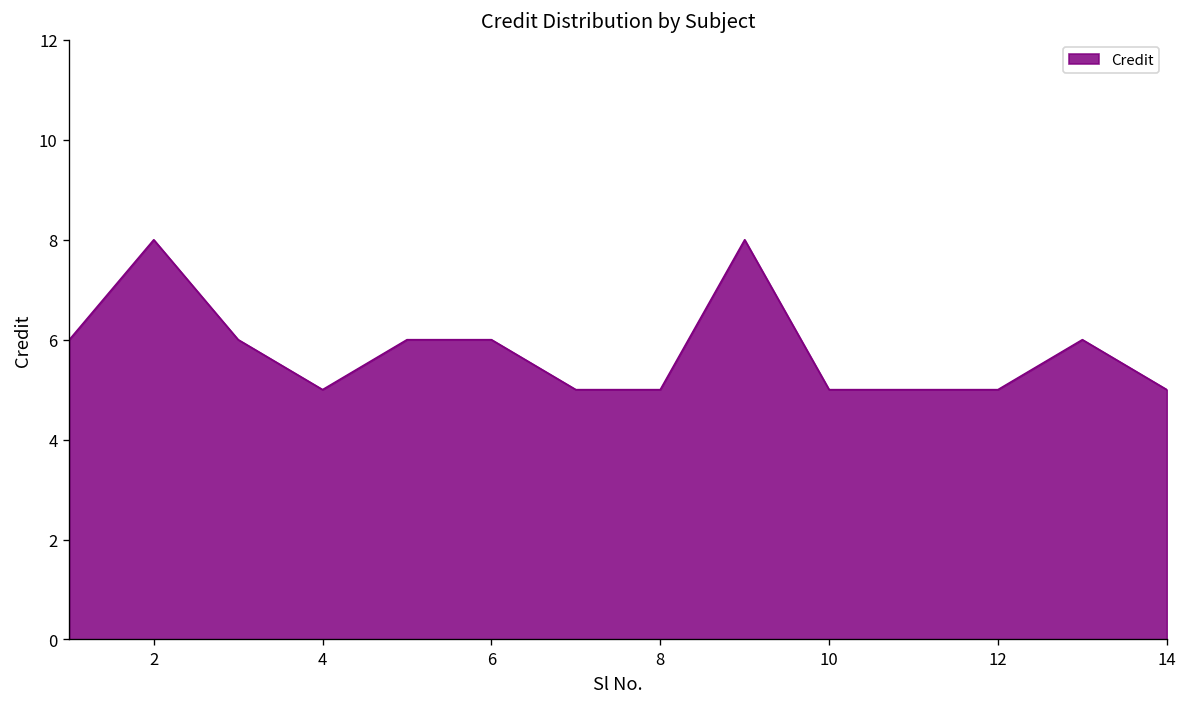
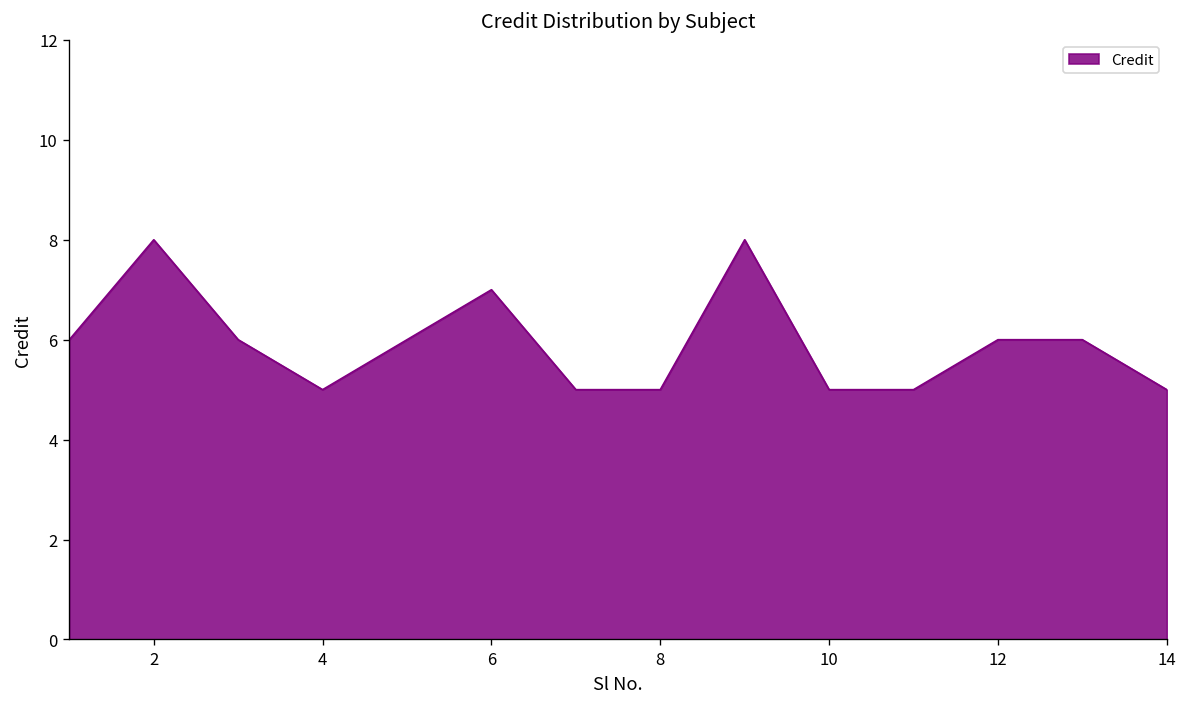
6: 6 -> 7
12: 5 -> 6
